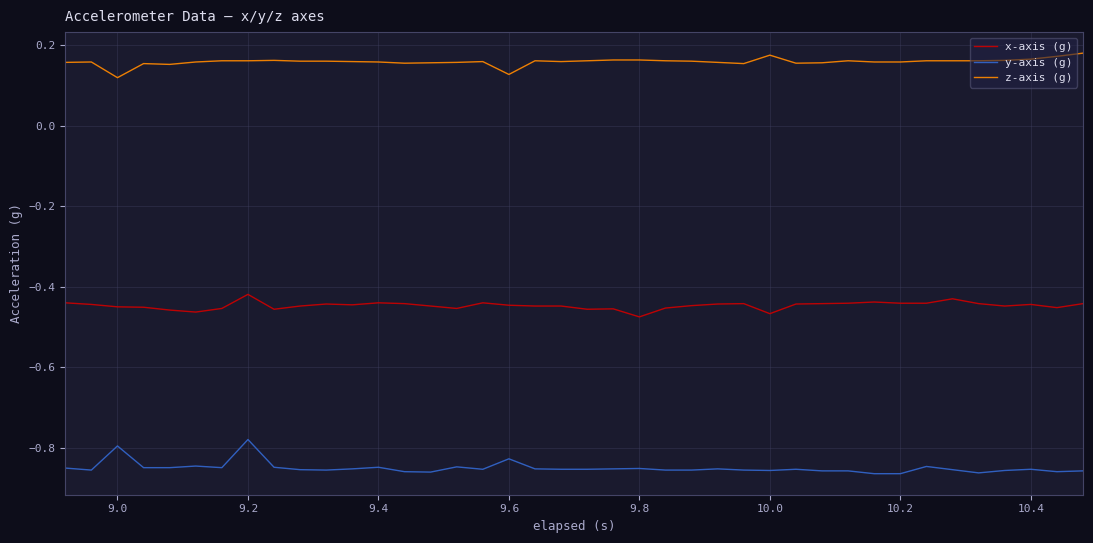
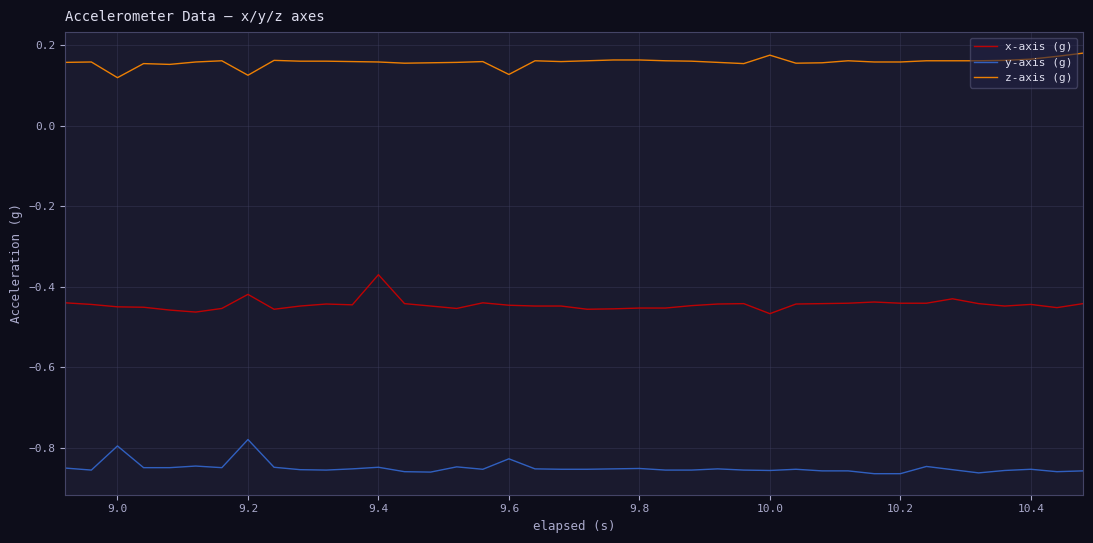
z-axis (g), 9.2: 0.16 -> 0.13
x-axis (g), 9.4: -0.44 -> -0.37
x-axis (g), 9.8: -0.48 -> -0.45
